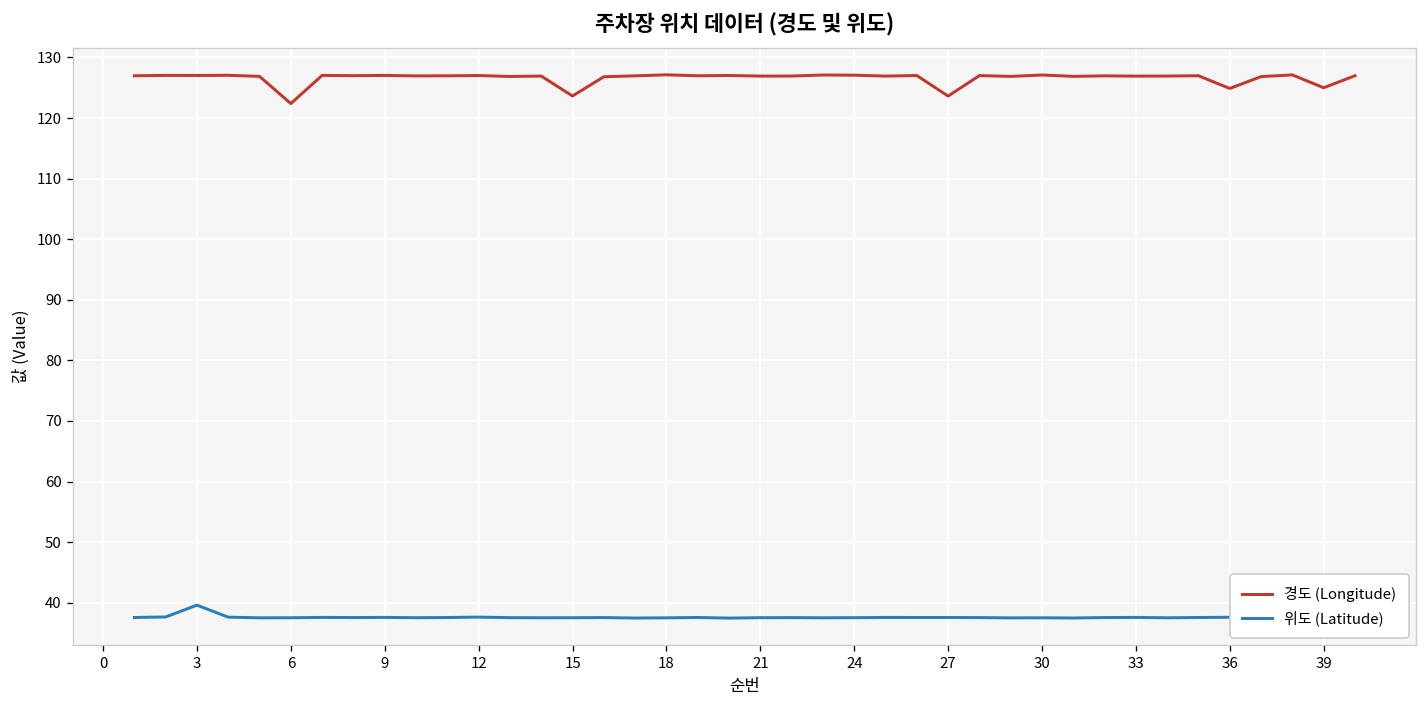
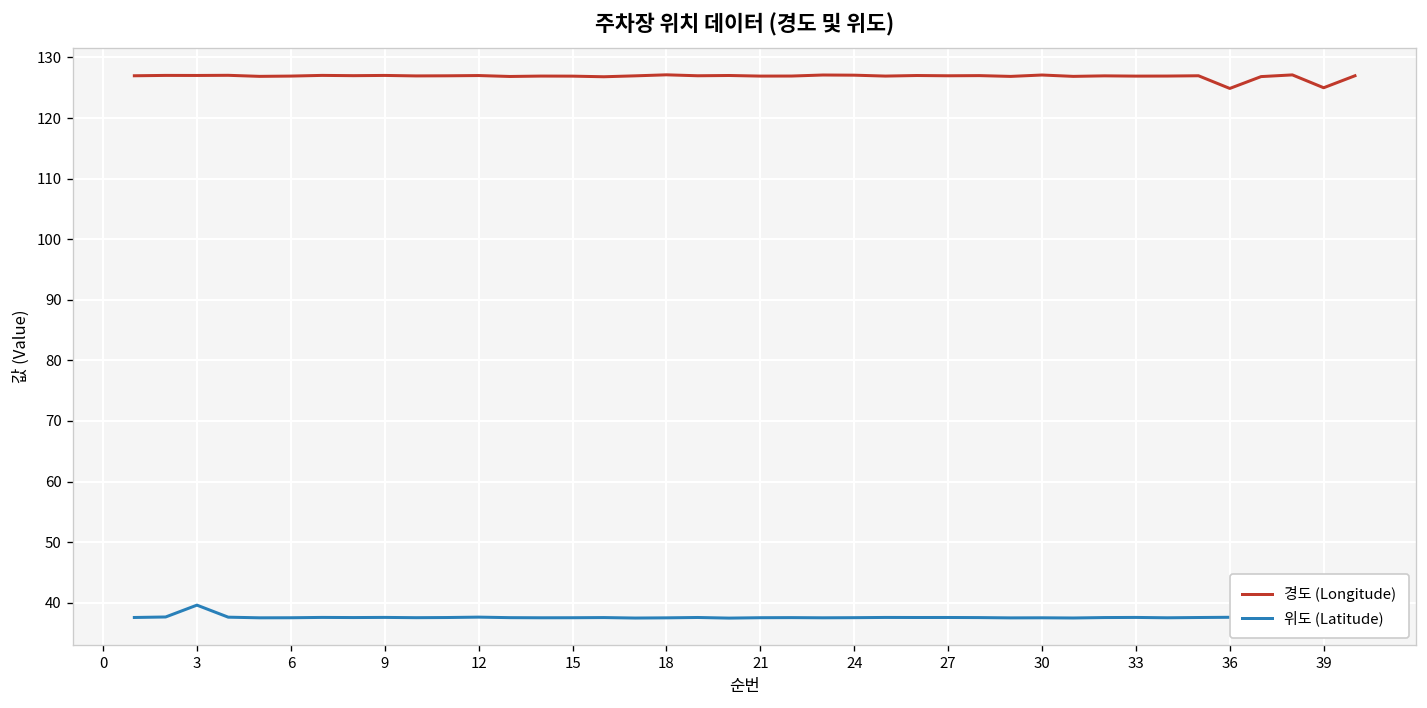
경도 (Longitude), 6: 122 -> 127
경도 (Longitude), 15: 124 -> 127
경도 (Longitude), 27: 124 -> 127
